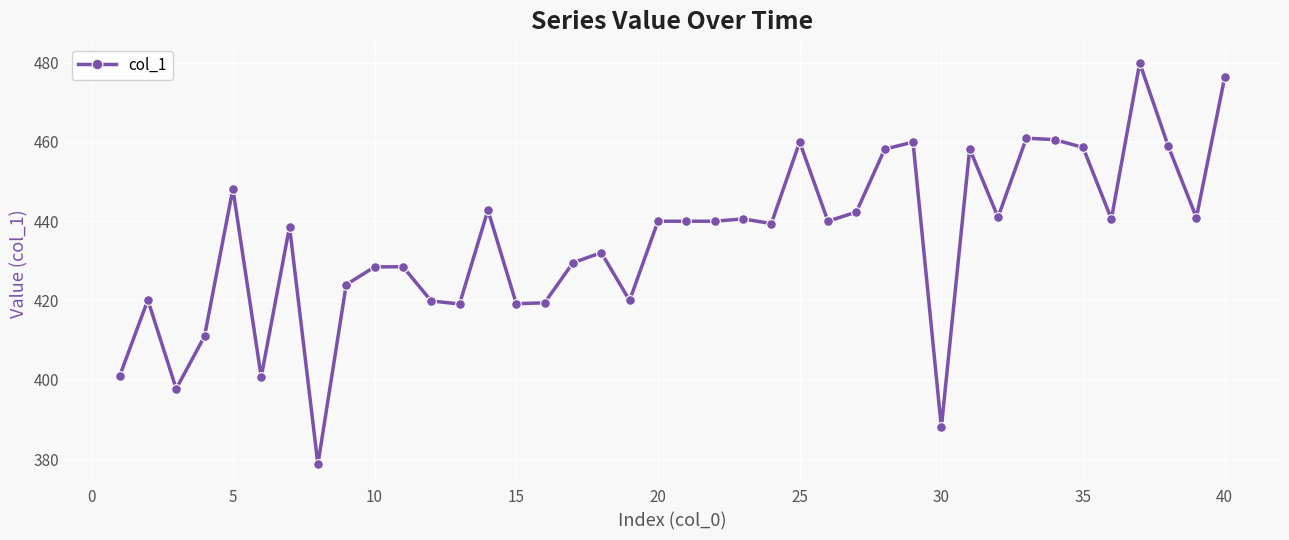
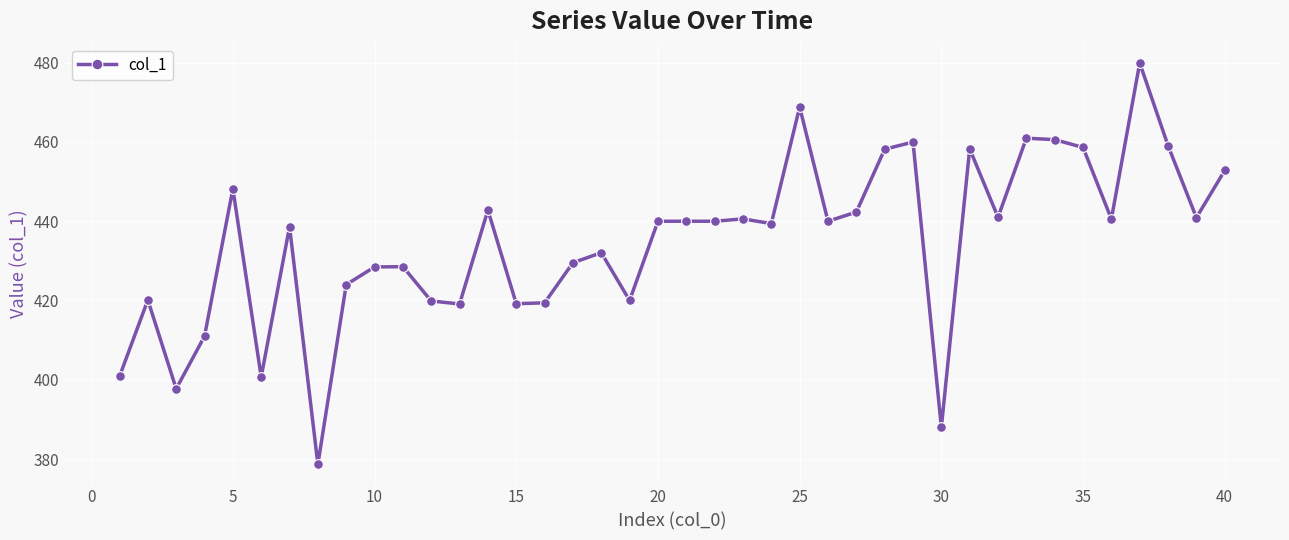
25: 460 -> 469
40: 476 -> 453
